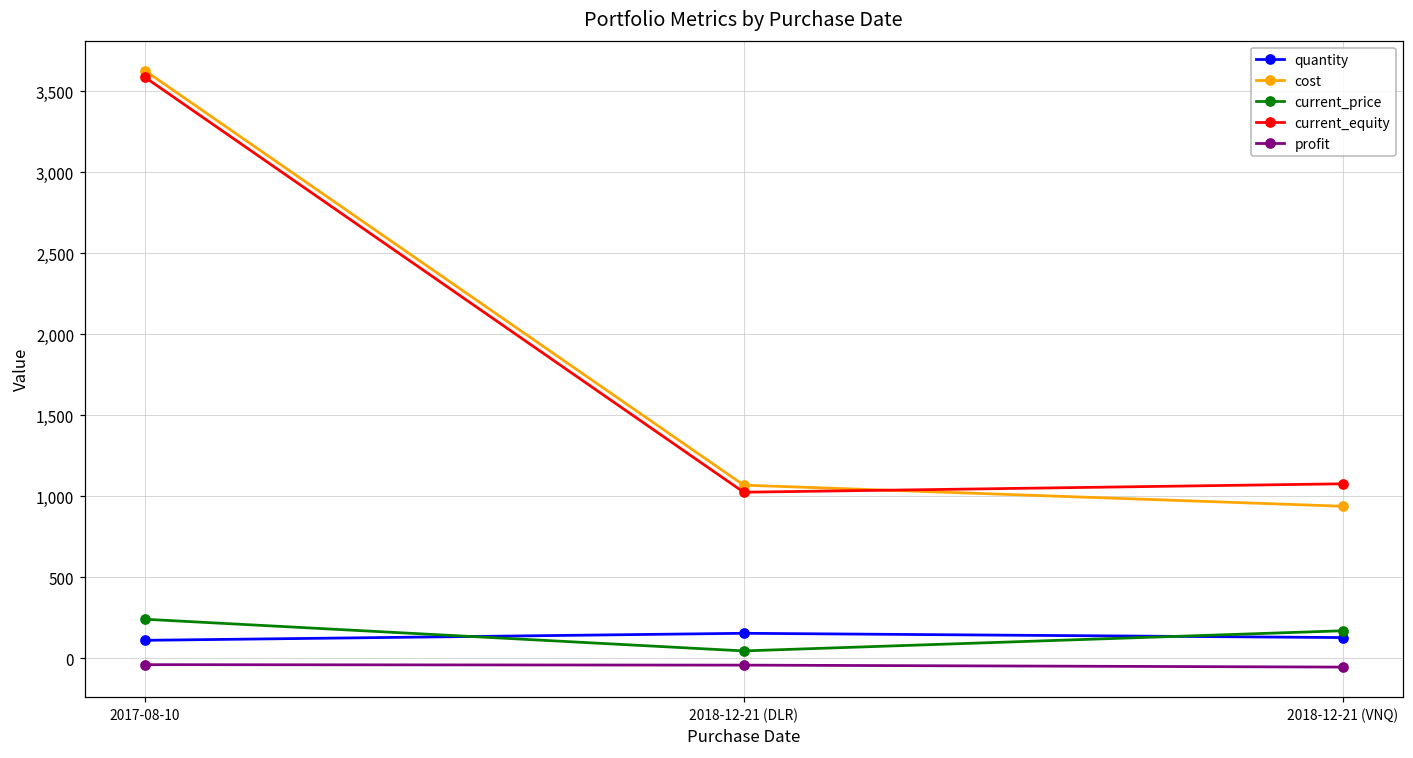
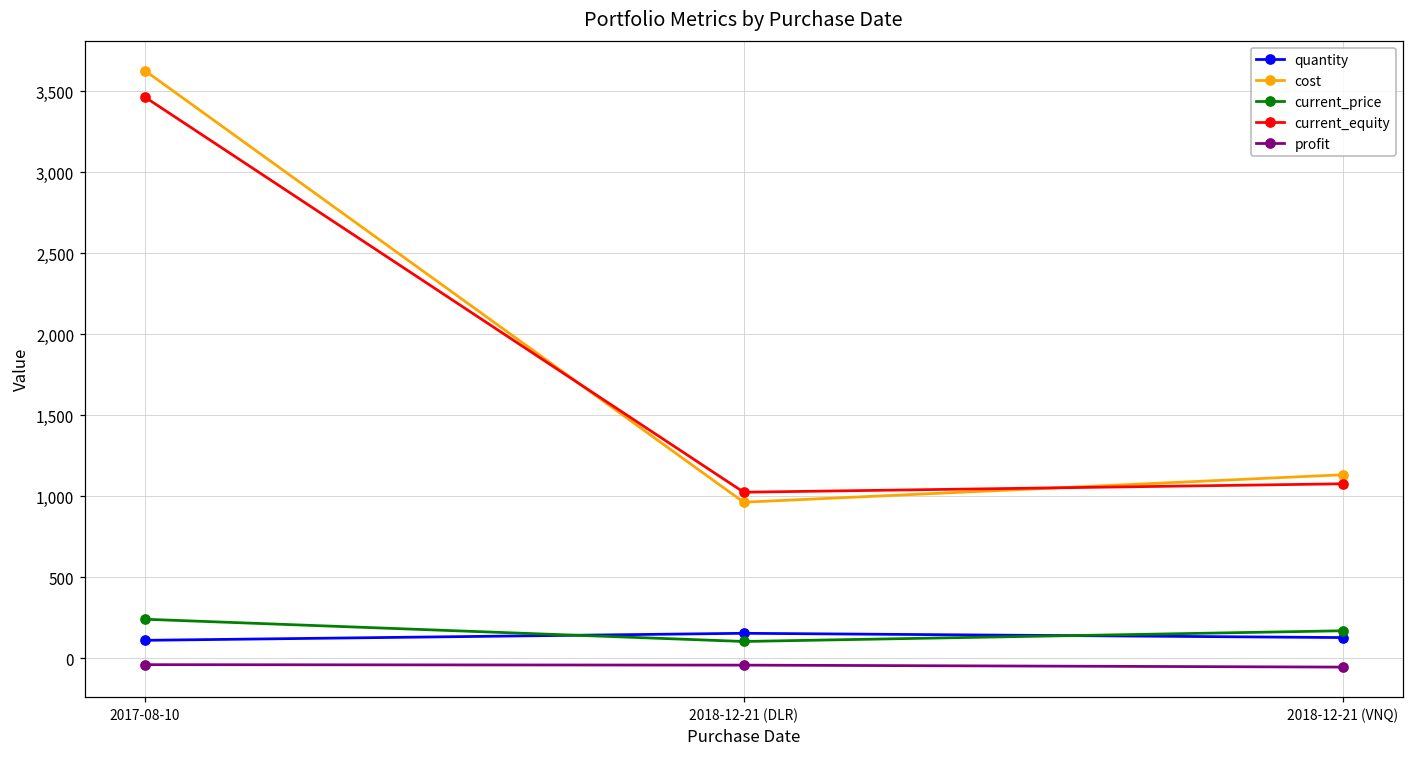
current_equity, 2017-08-10: 3,590 -> 3,460
cost, 2018-12-21 (DLR): 1,070 -> 960
current_price, 2018-12-21 (DLR): 40 -> 100
cost, 2018-12-21 (VNQ): 940 -> 1,130
